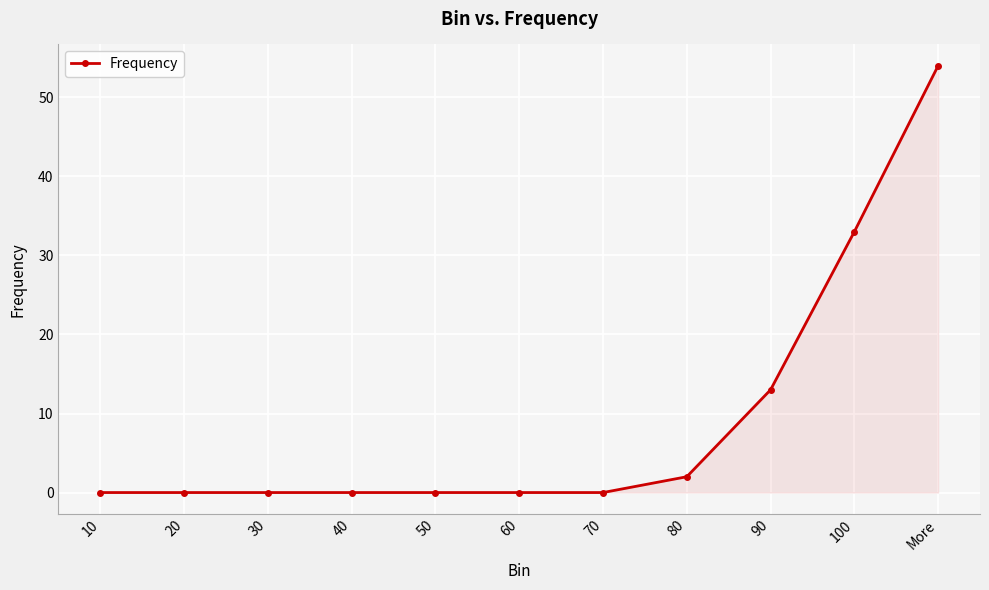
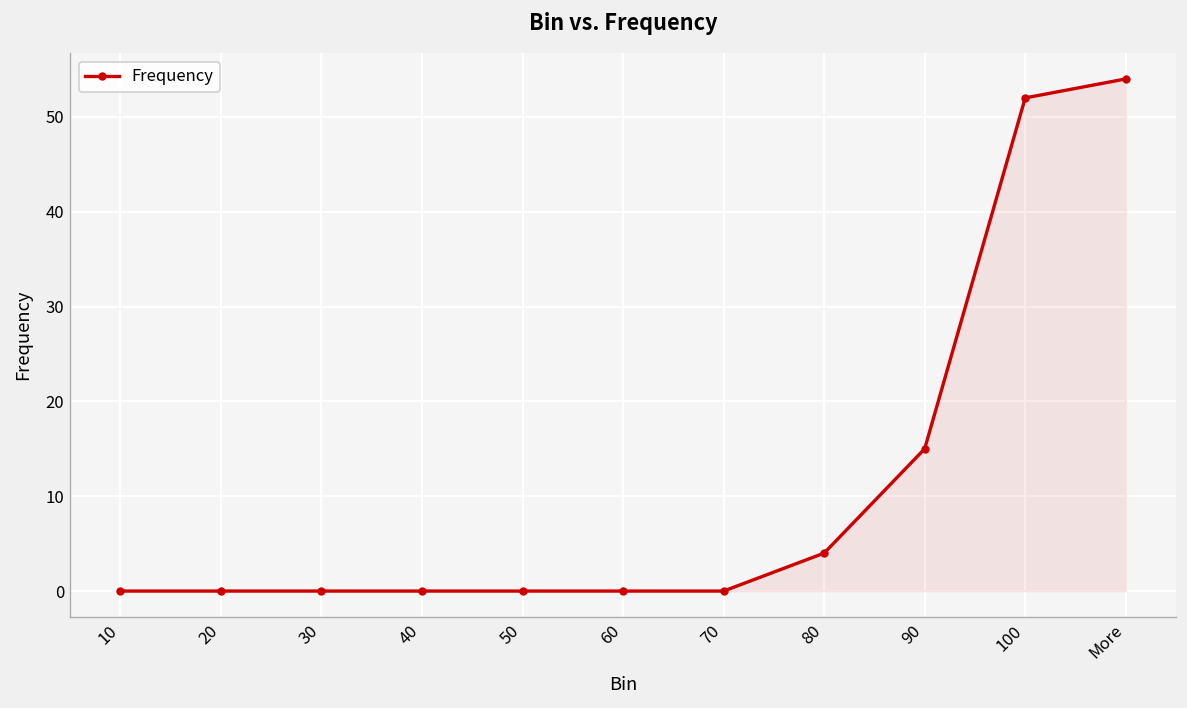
80: 2 -> 4
90: 13 -> 15
100: 33 -> 52
